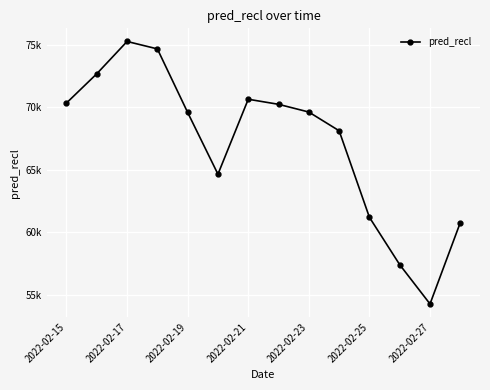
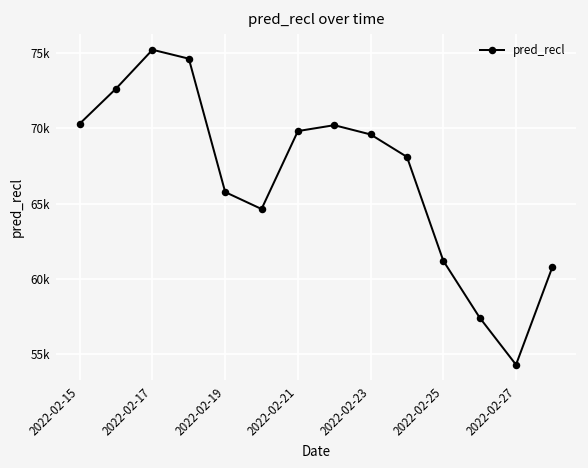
2022-02-19: 69600 -> 65800
2022-02-21: 70600 -> 69800
